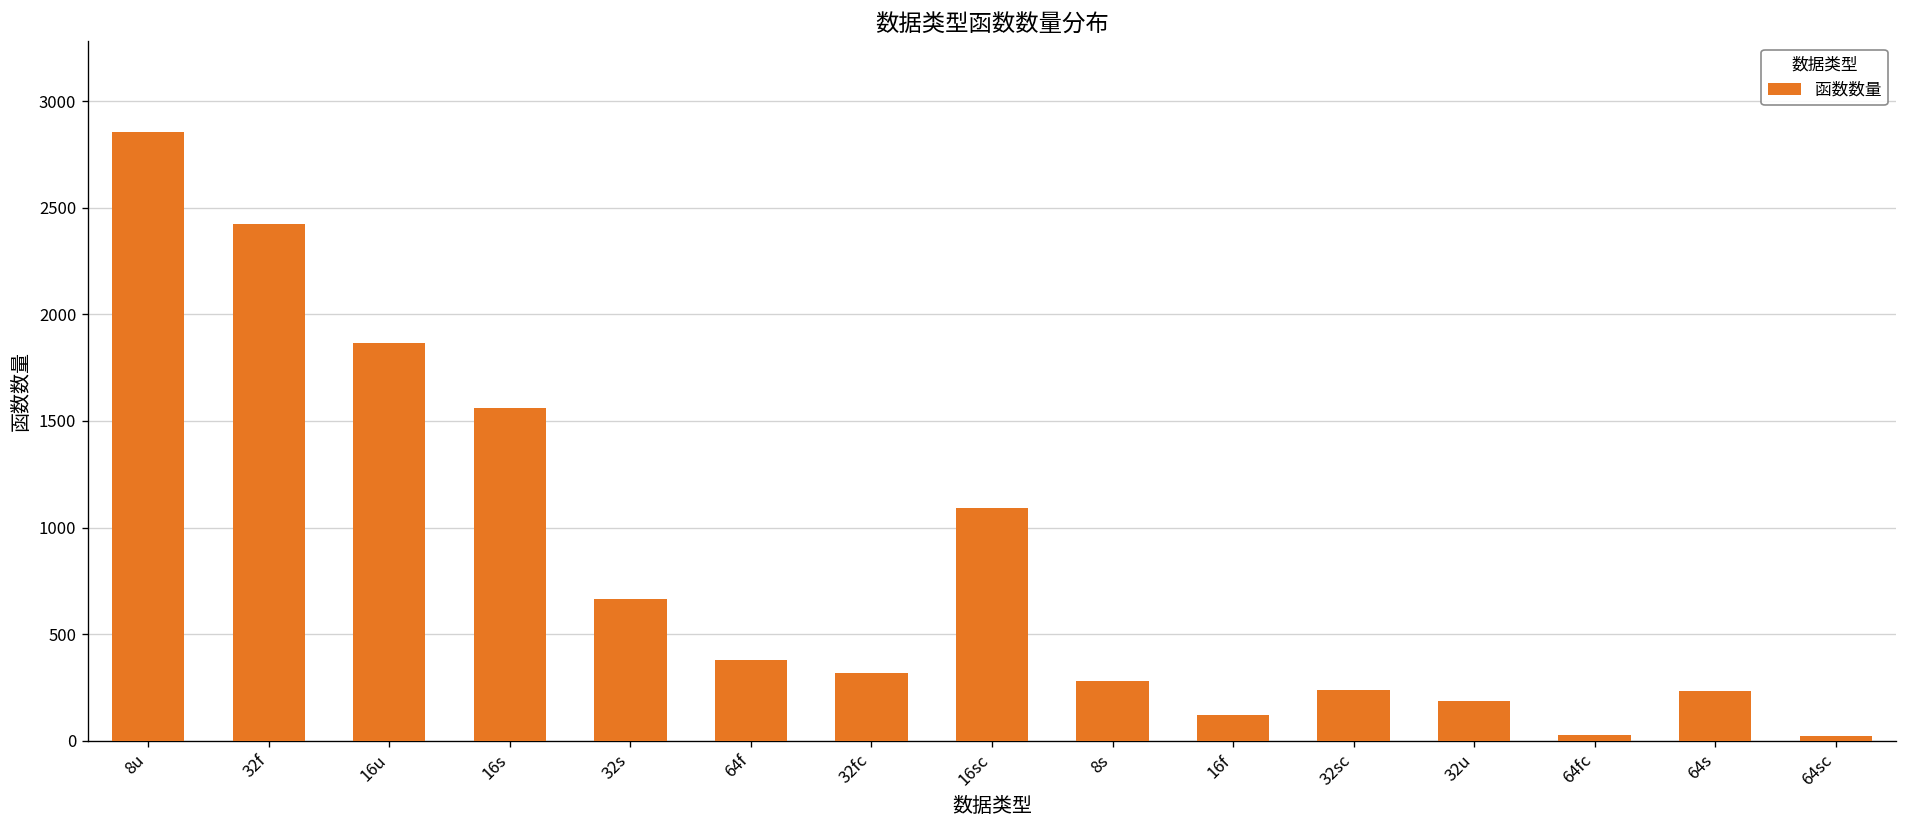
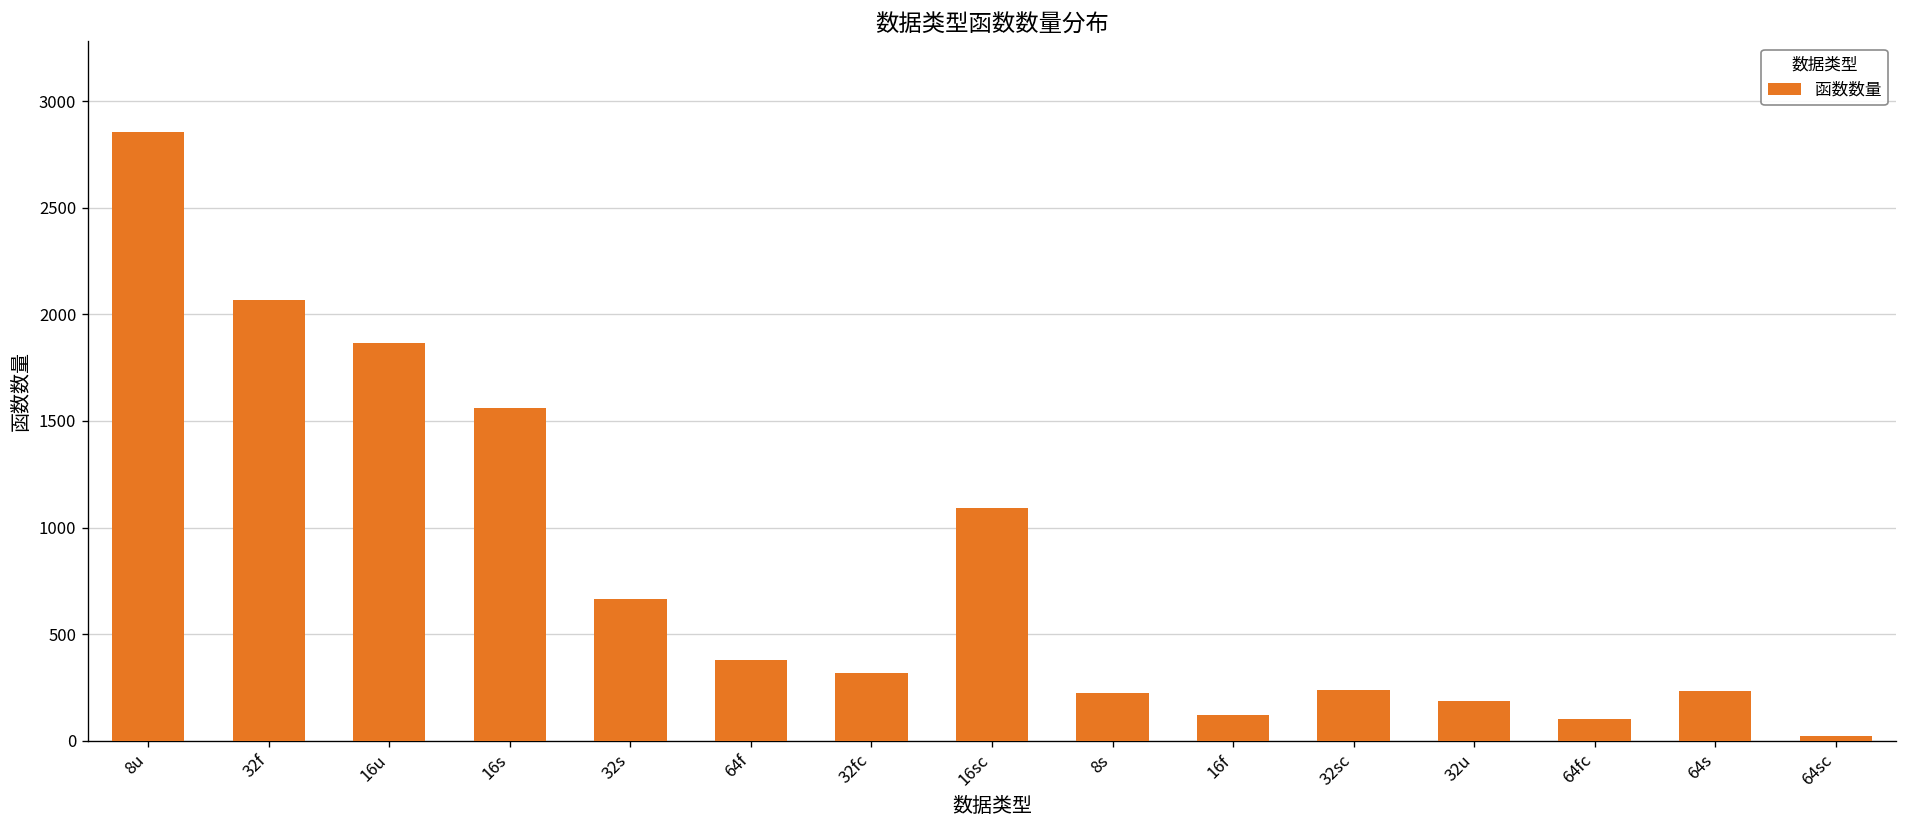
32f: 2430 -> 2070
8s: 280 -> 230
64fc: 30 -> 100
